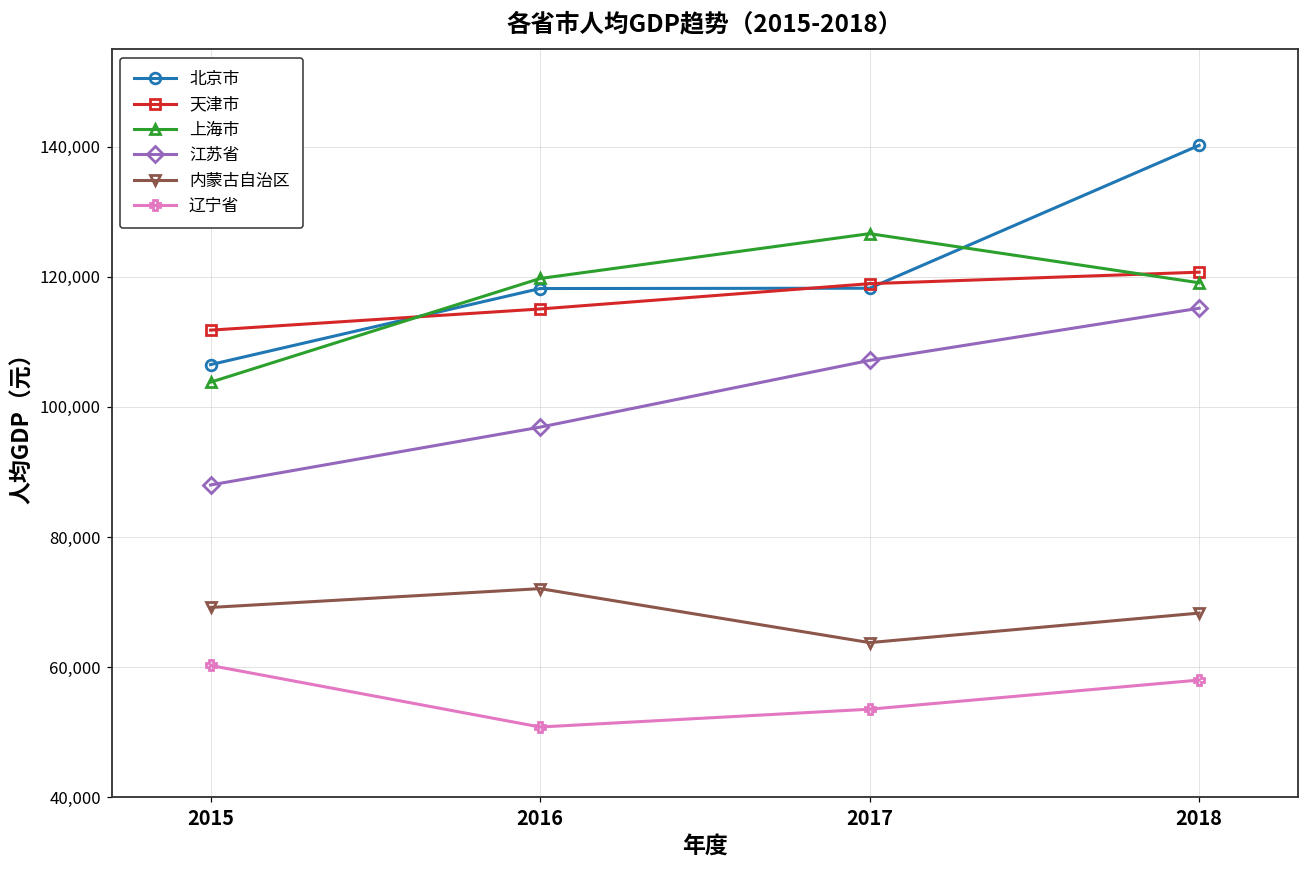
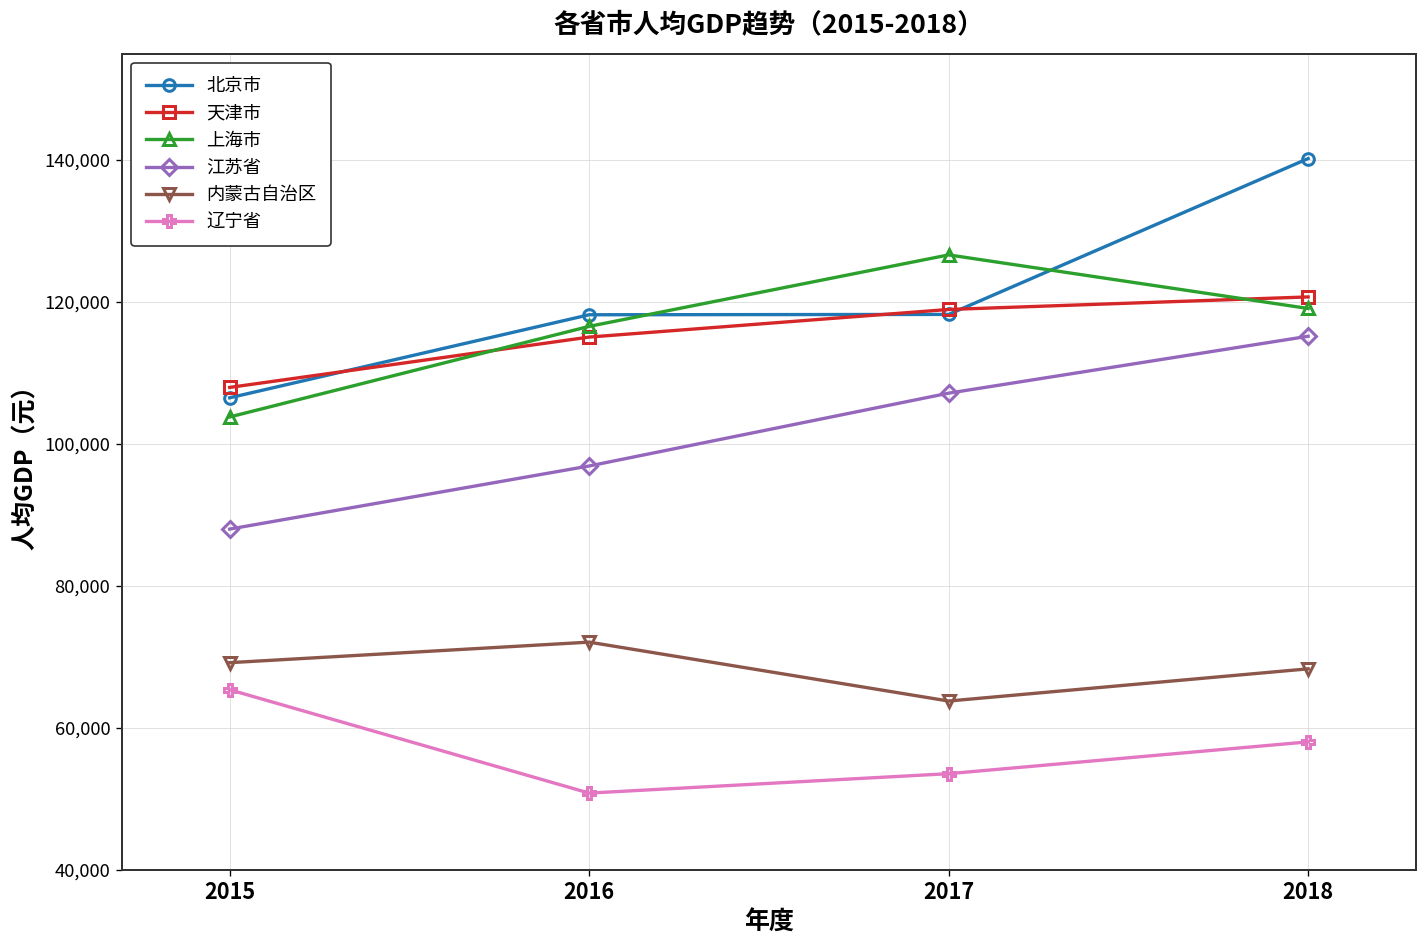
天津市, 2015: 112,000 -> 108,000
辽宁省, 2015: 60,000 -> 65,000
上海市, 2016: 120,000 -> 117,000
